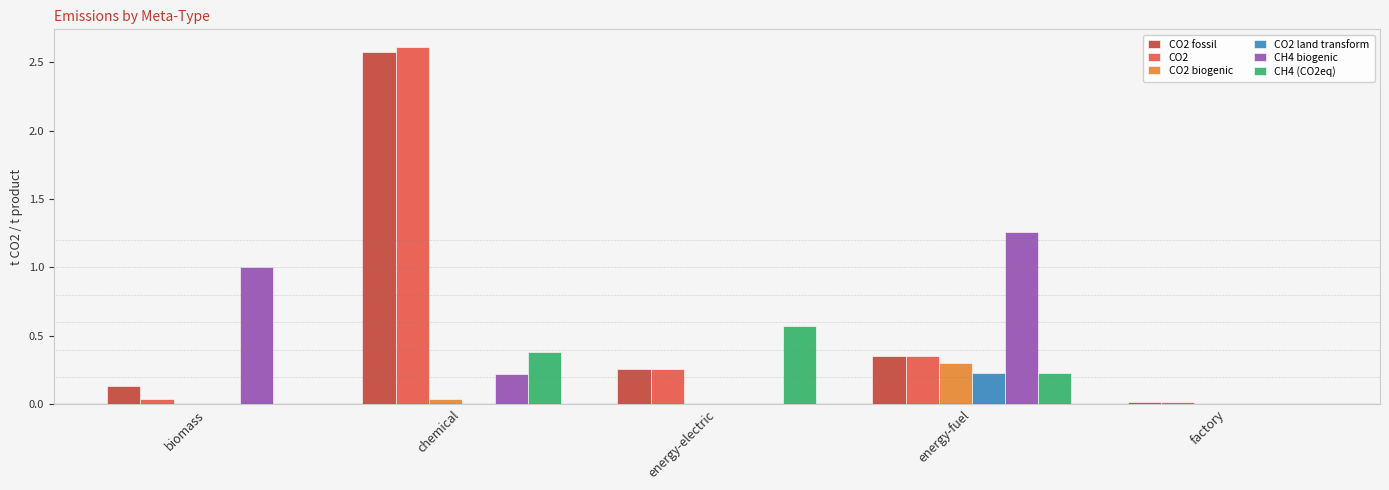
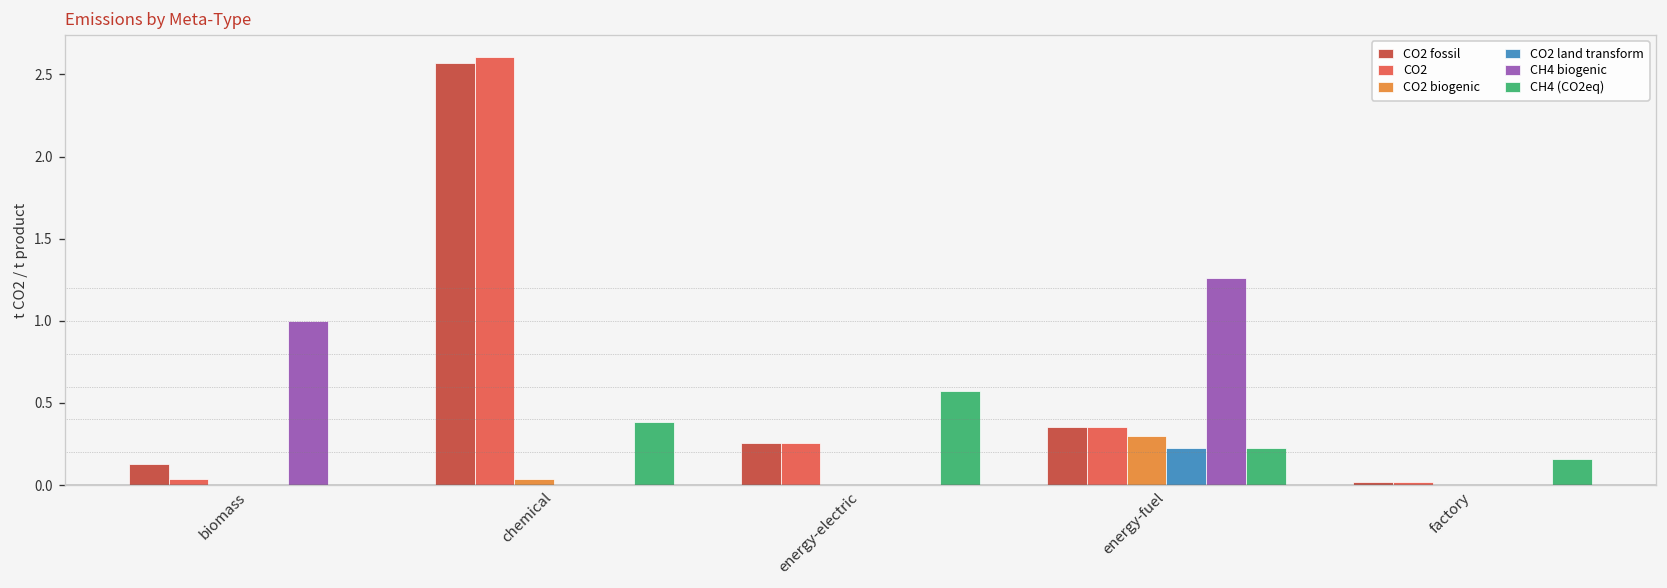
CH4 biogenic, chemical: 0.22 -> 0.00
CH4 (CO2eq), factory: 0.00 -> 0.16
